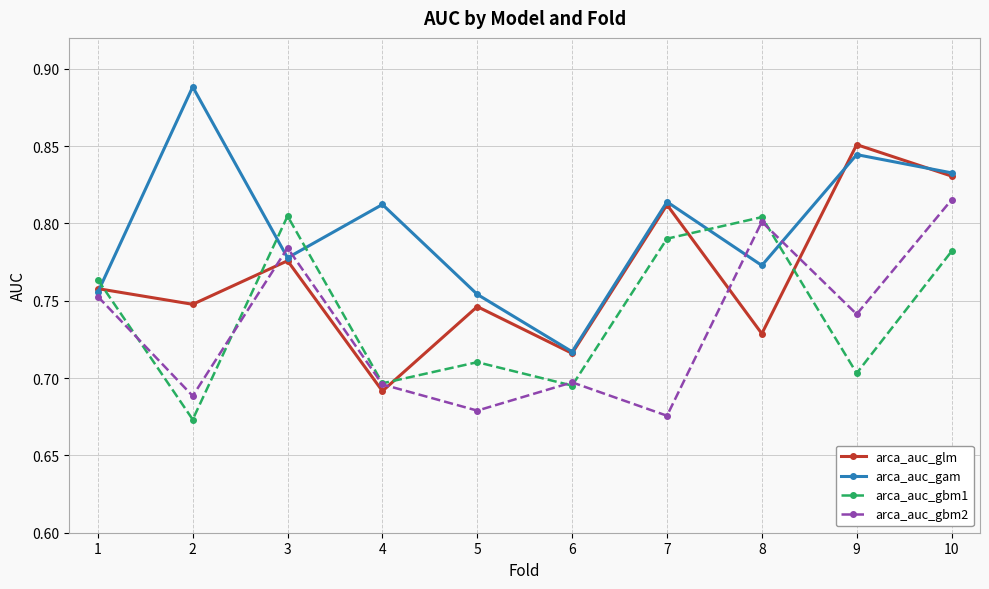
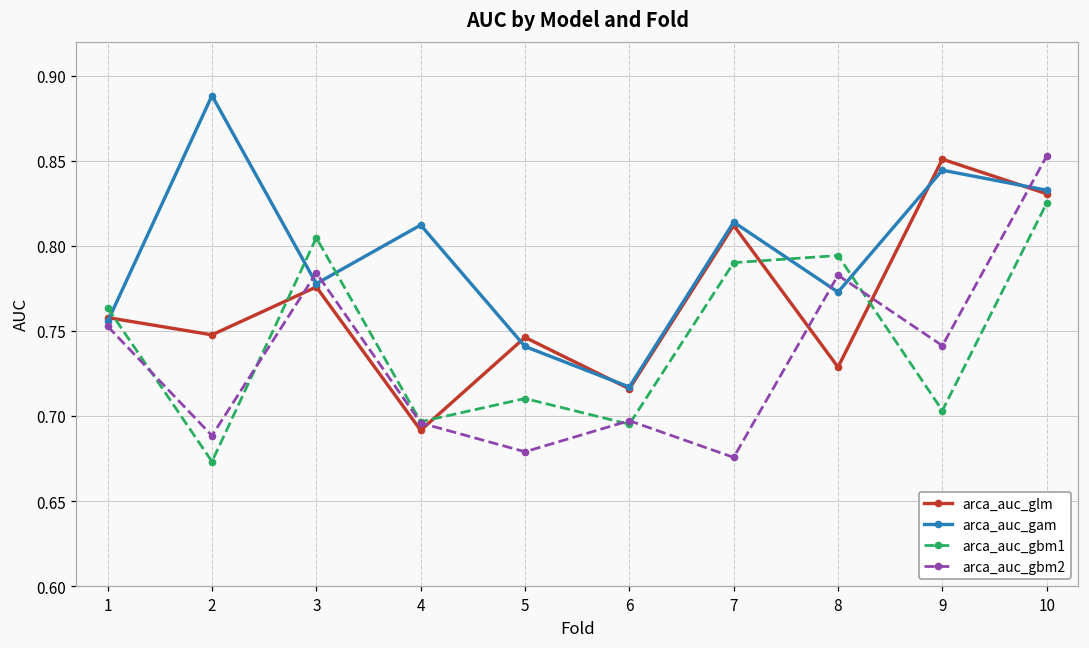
arca_auc_gam, 5: 0.754 -> 0.741
arca_auc_gbm1, 8: 0.804 -> 0.794
arca_auc_gbm2, 8: 0.801 -> 0.783
arca_auc_gbm1, 10: 0.782 -> 0.825
arca_auc_gbm2, 10: 0.815 -> 0.853
